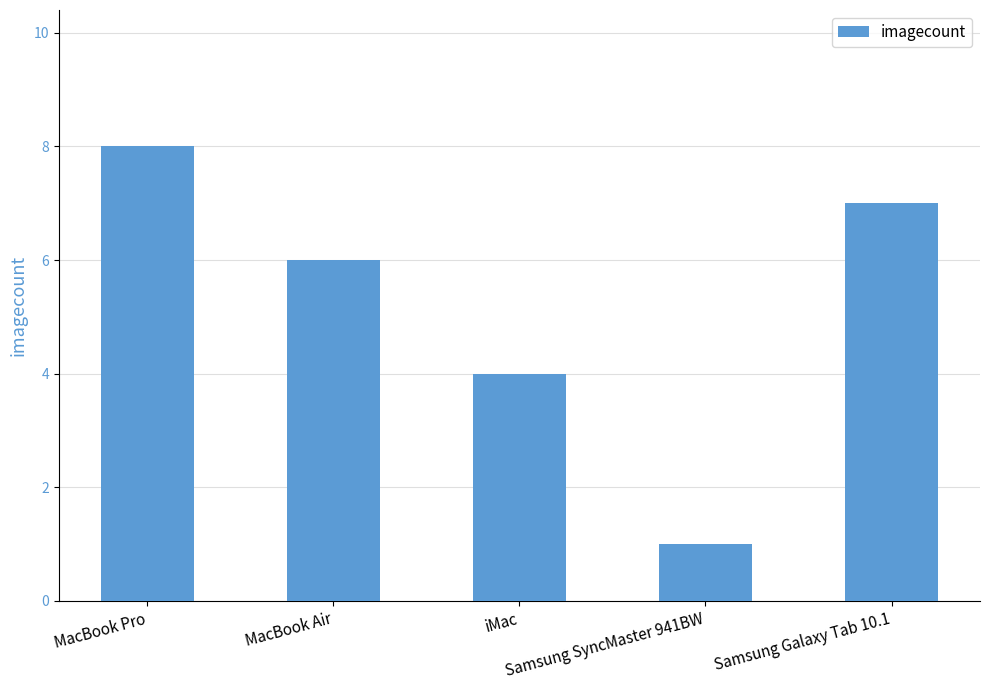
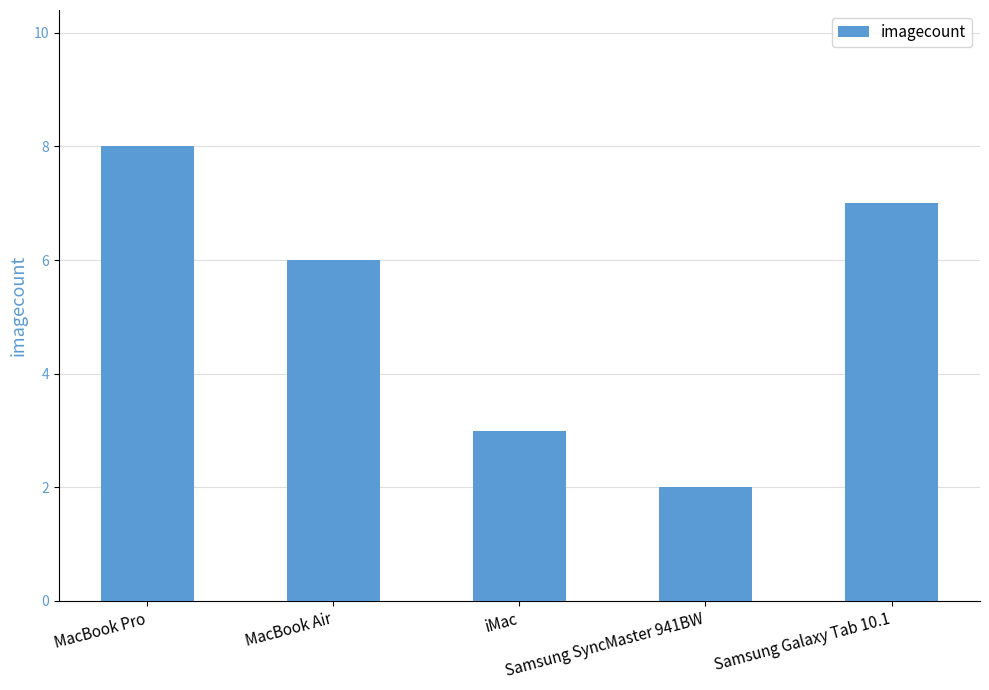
iMac: 4 -> 3
Samsung SyncMaster 941BW: 1 -> 2
